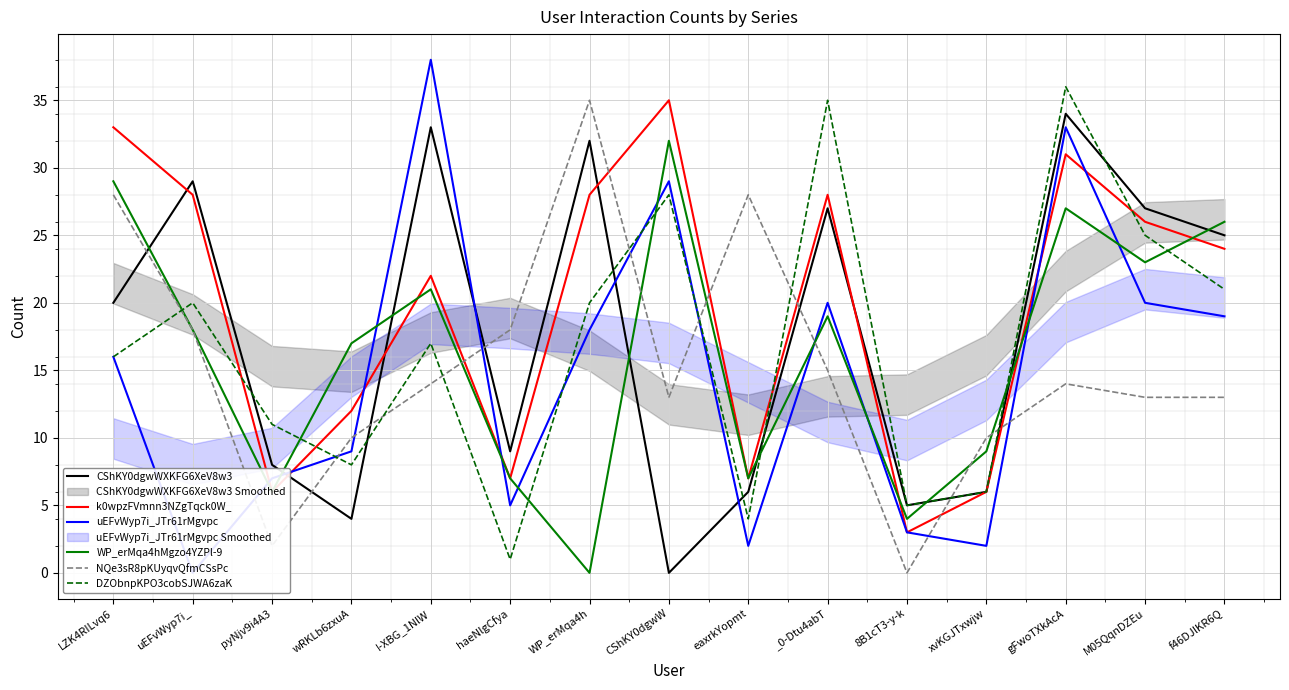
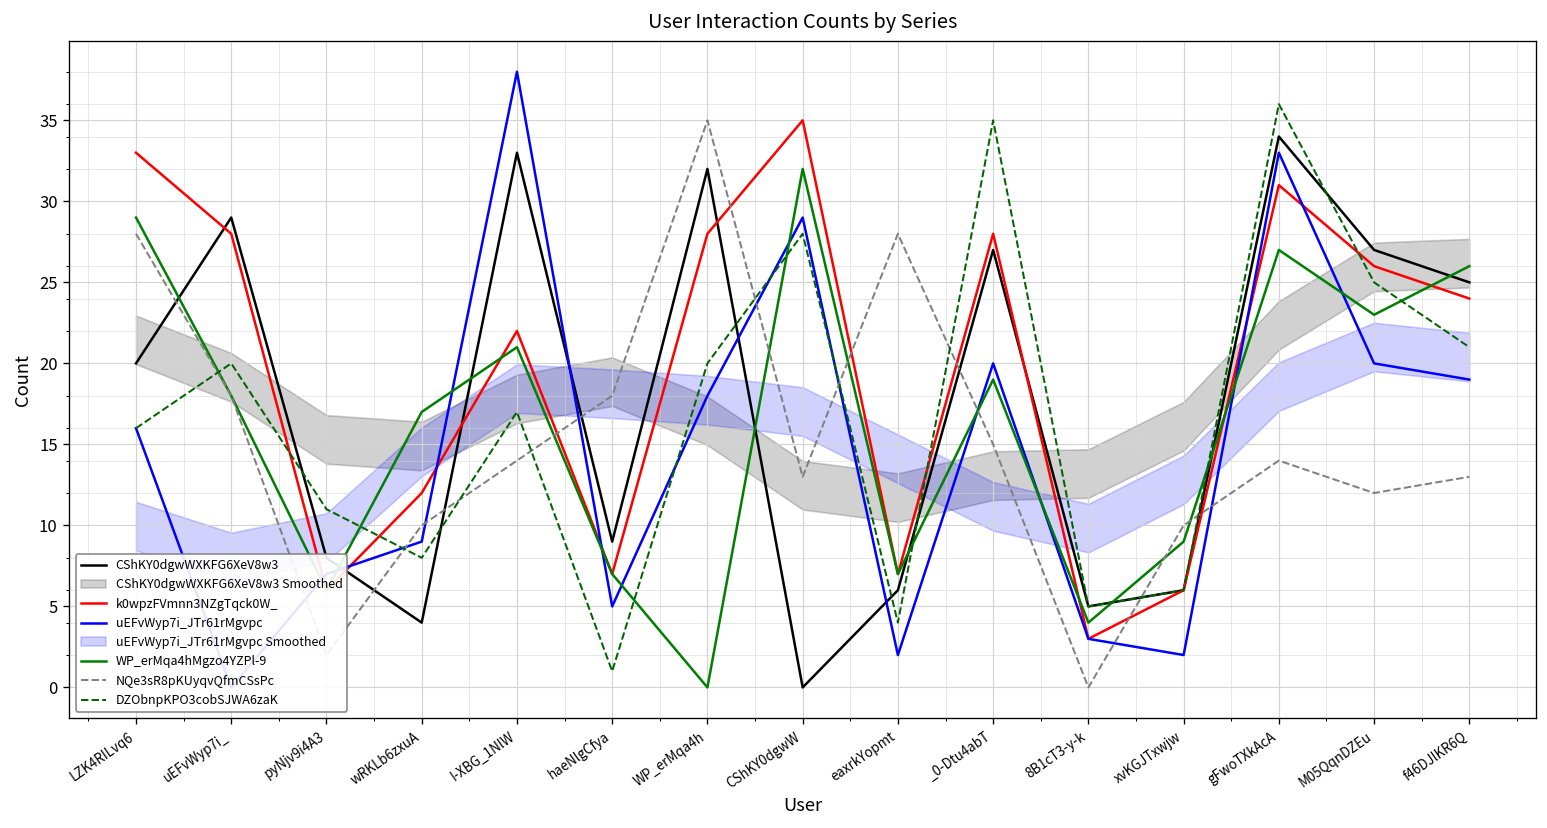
NQe3sR8pKUyqvQfmCSsPc, M05QqnDZEu: 13 -> 12
